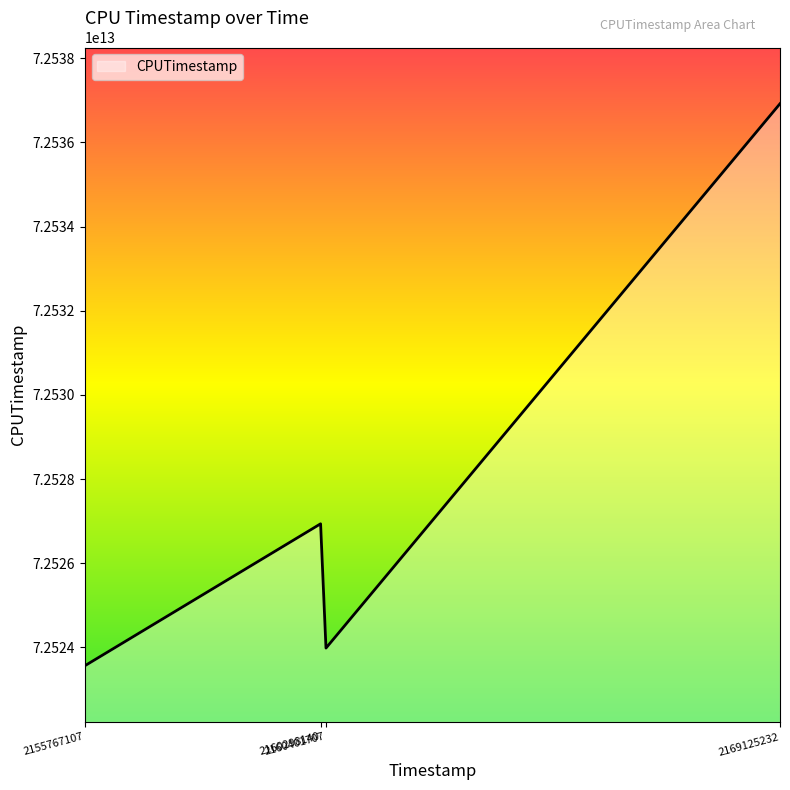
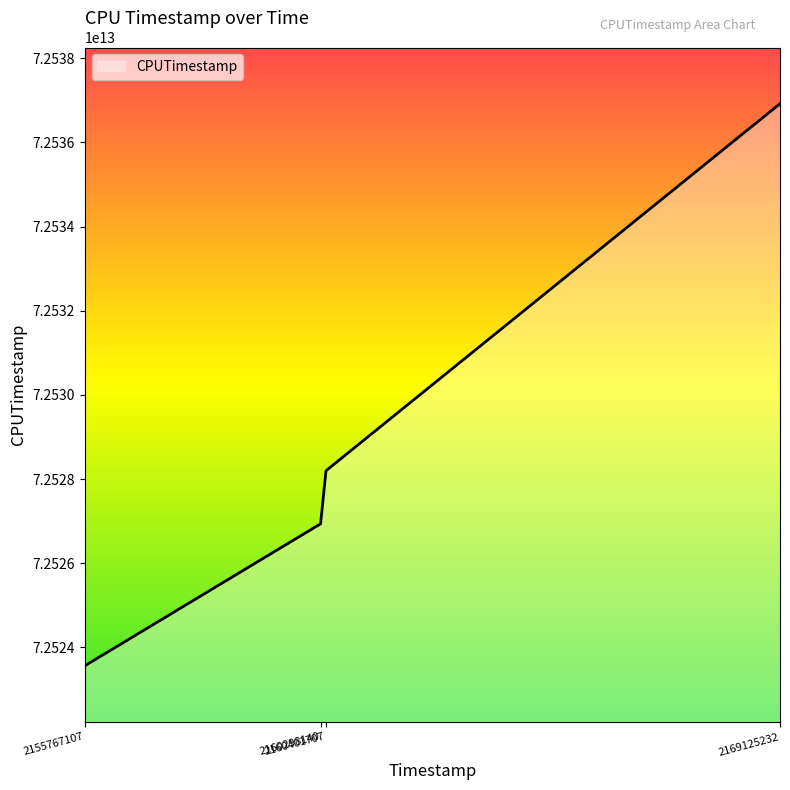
2160401707: 72524000000000 -> 72528200000000
